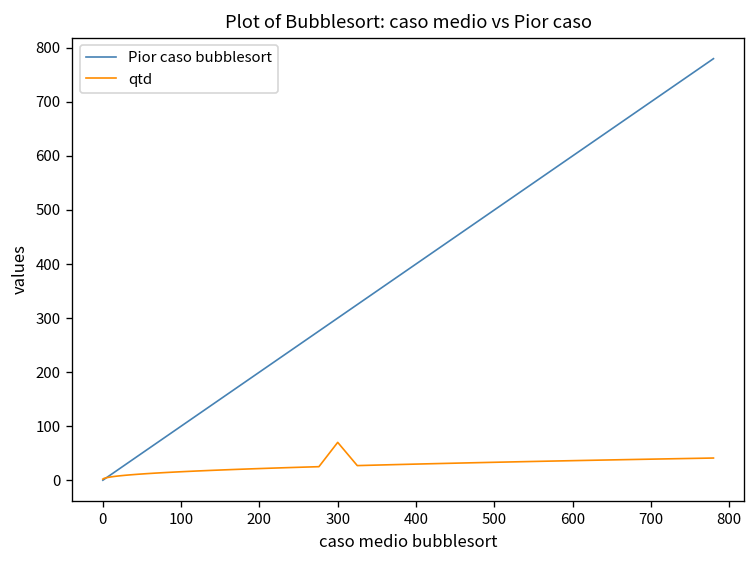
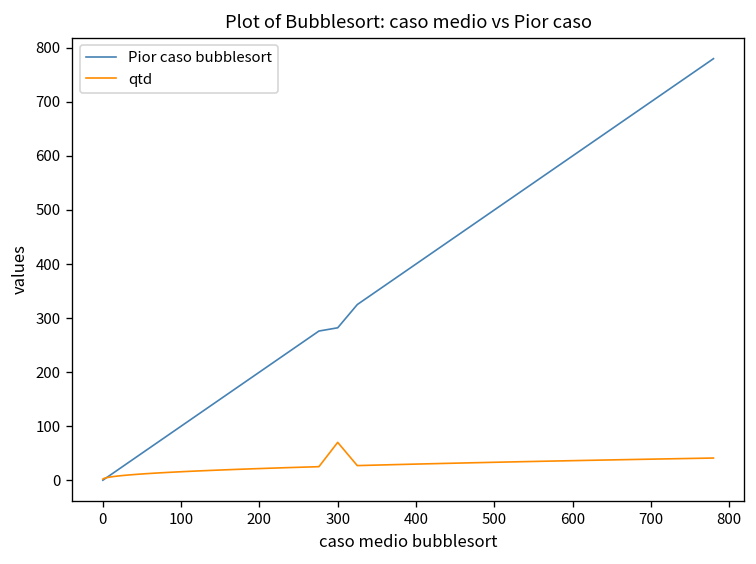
Pior caso bubblesort, 300: 300 -> 280
